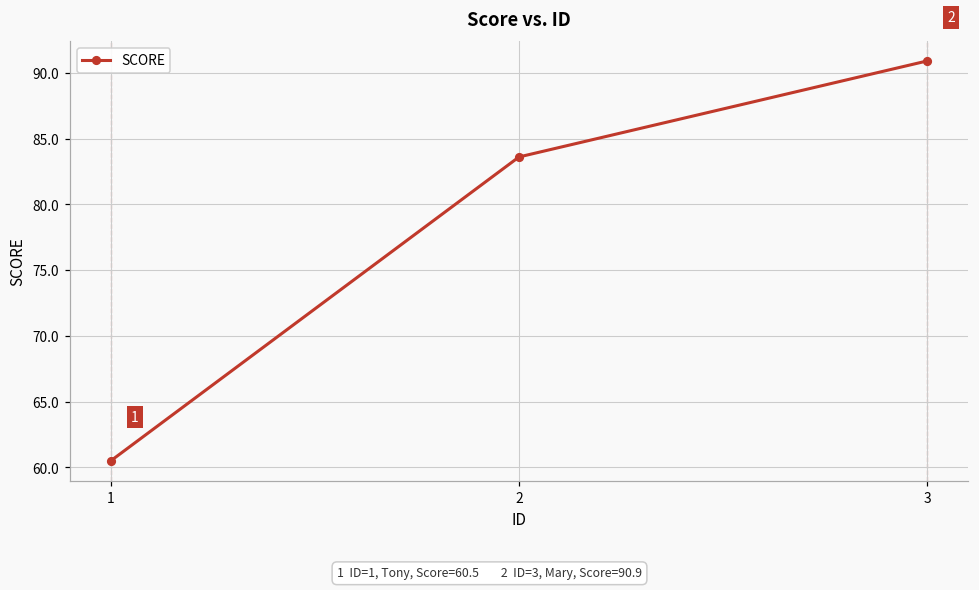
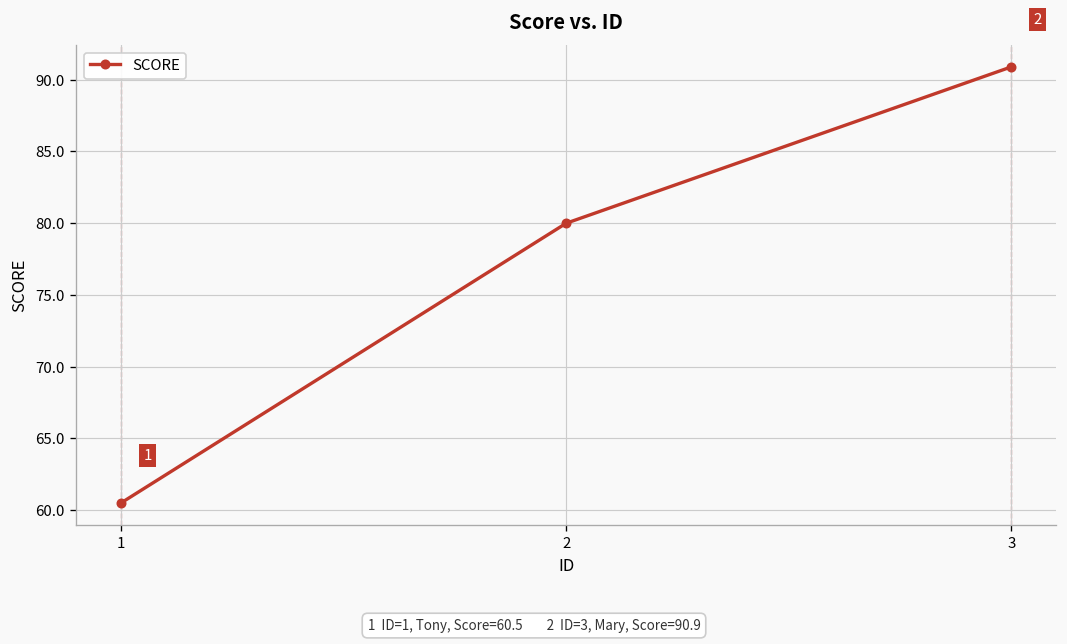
2: 83.6 -> 80.0
